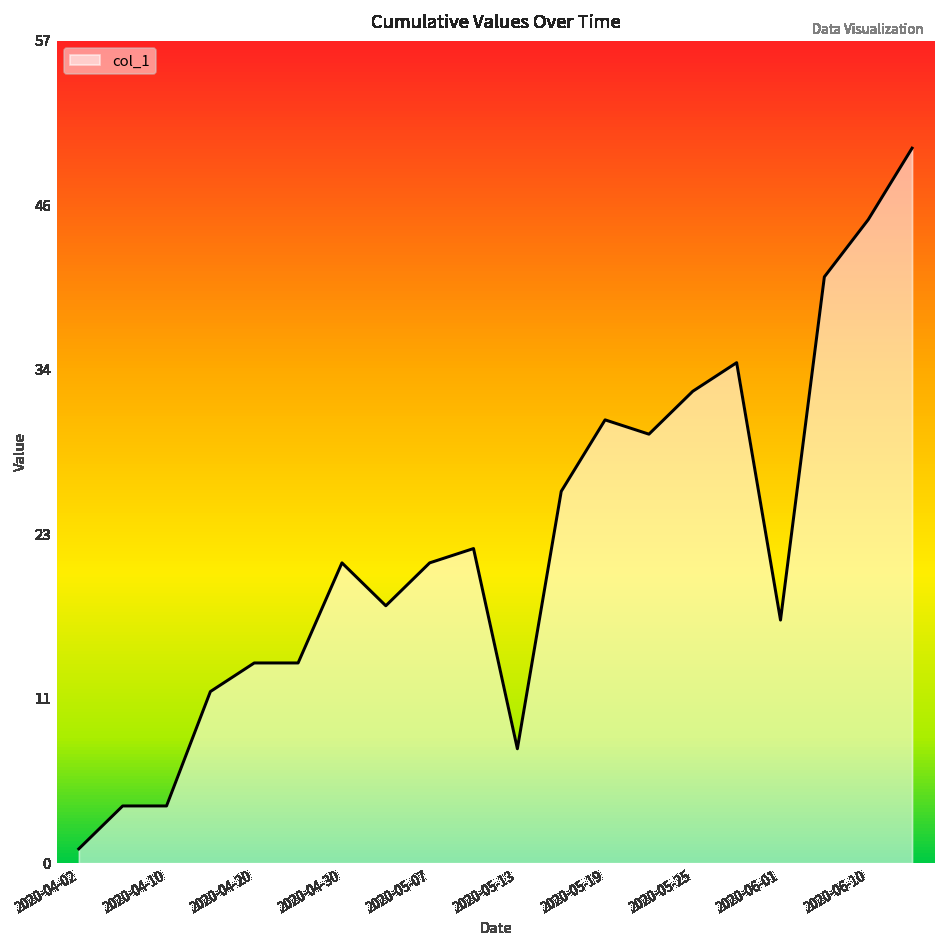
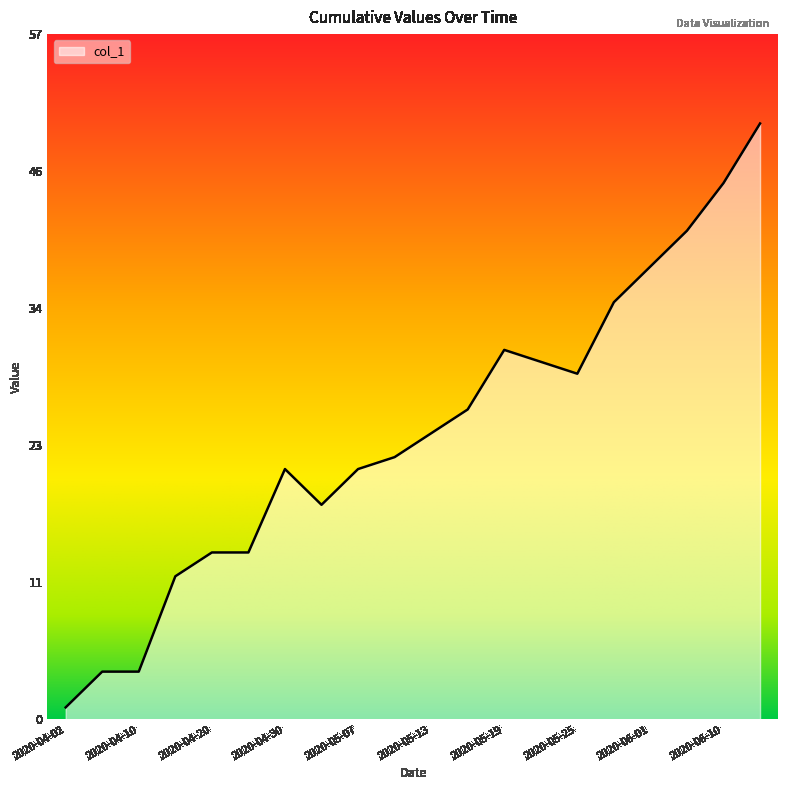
2020-05-13: 8 -> 24
2020-05-25: 33 -> 29
2020-06-01: 17 -> 38
